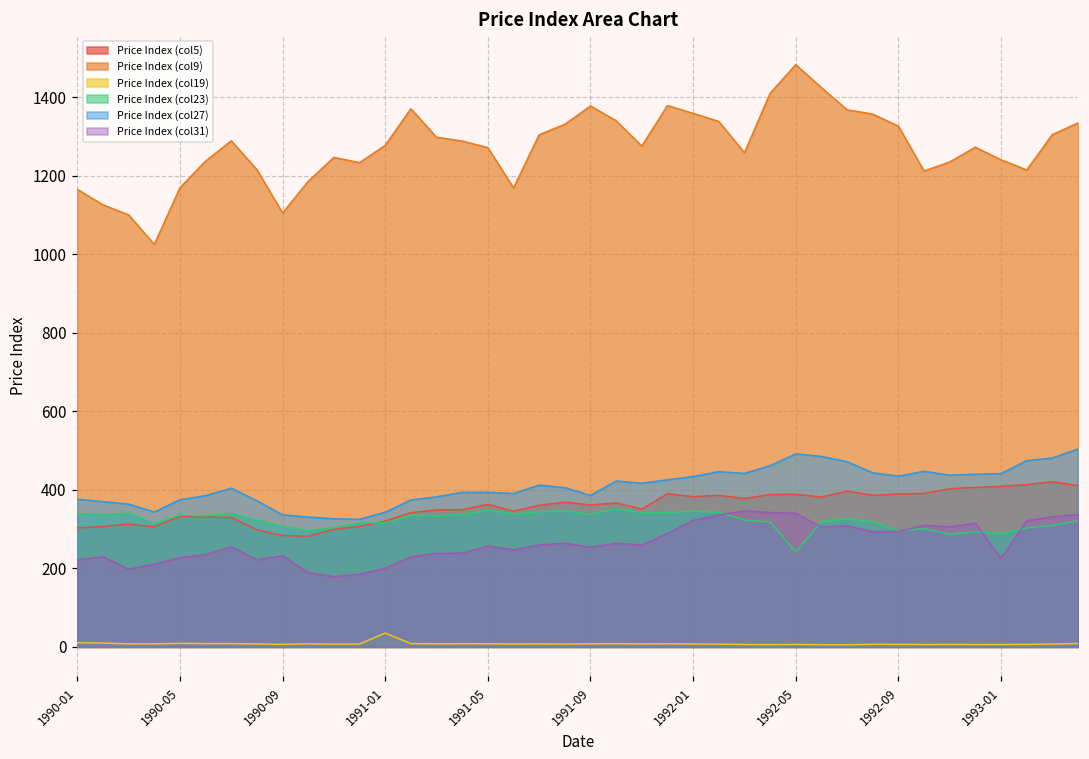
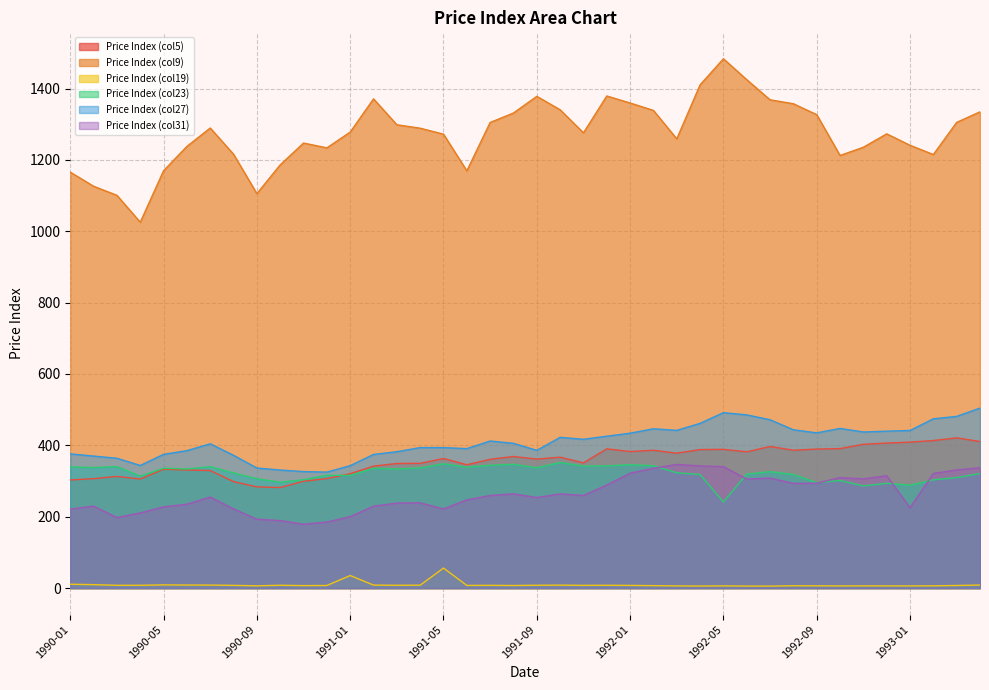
Price Index (col31), 1990-09: 230 -> 190
Price Index (col19), 1991-05: 10 -> 60
Price Index (col31), 1991-05: 260 -> 220
